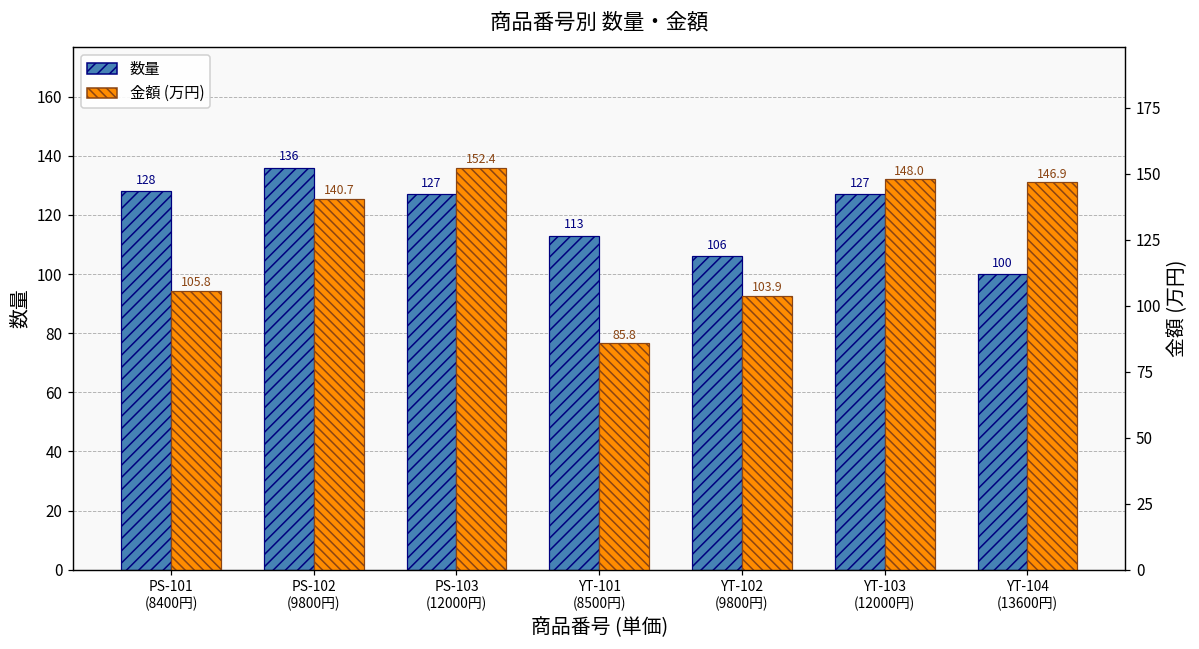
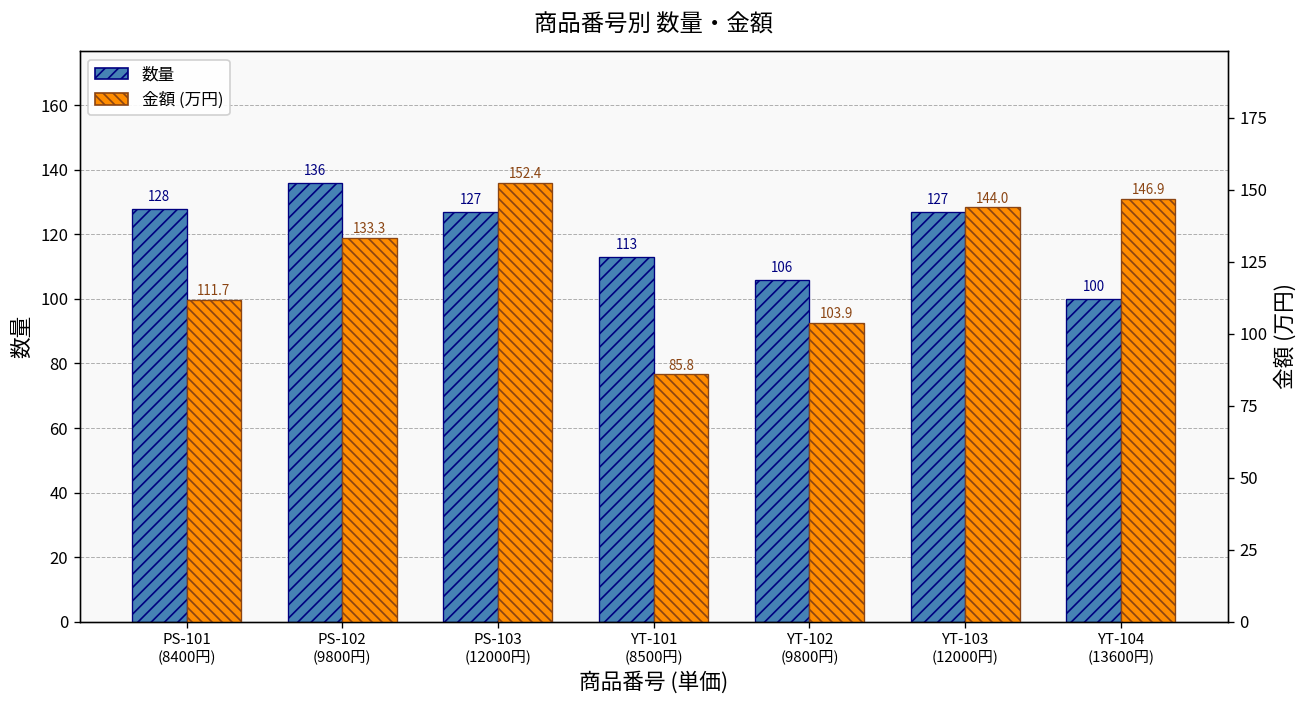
金額 (万円), PS-101 (8400円): 105.8 -> 111.7
金額 (万円), PS-102 (9800円): 140.7 -> 133.3
金額 (万円), YT-103 (12000円): 148.0 -> 144.0
